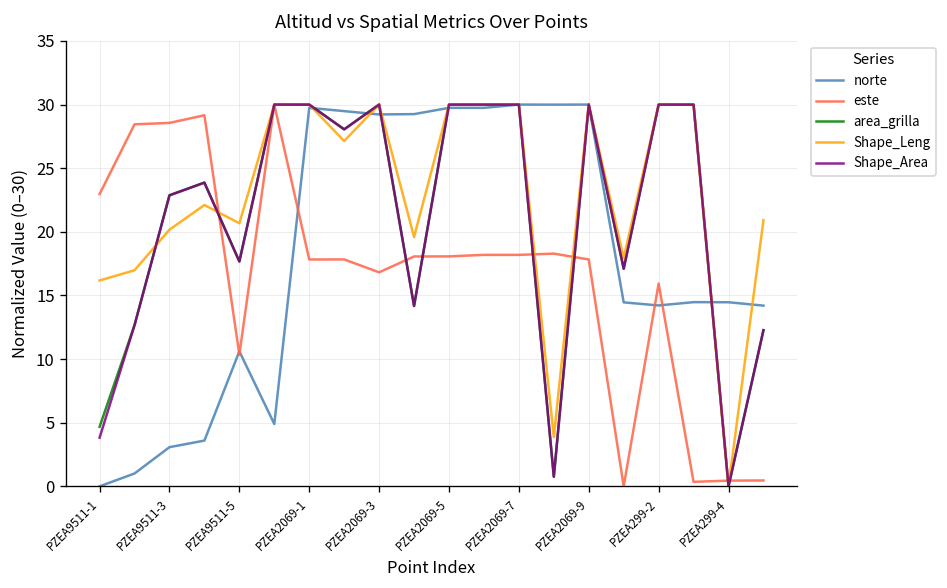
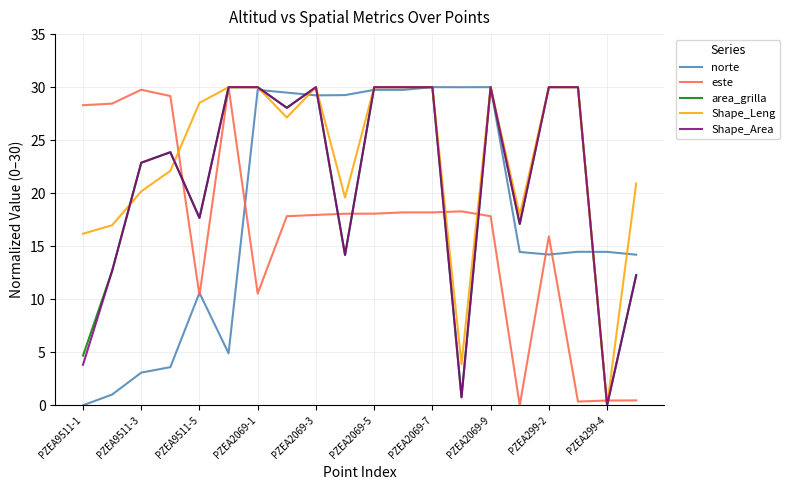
este, PZEA9511-1: 23.0 -> 28.3
este, PZEA9511-3: 28.6 -> 29.8
Shape_Leng, PZEA9511-5: 20.7 -> 28.5
este, PZEA2069-1: 17.8 -> 10.5
este, PZEA2069-3: 16.8 -> 17.9
